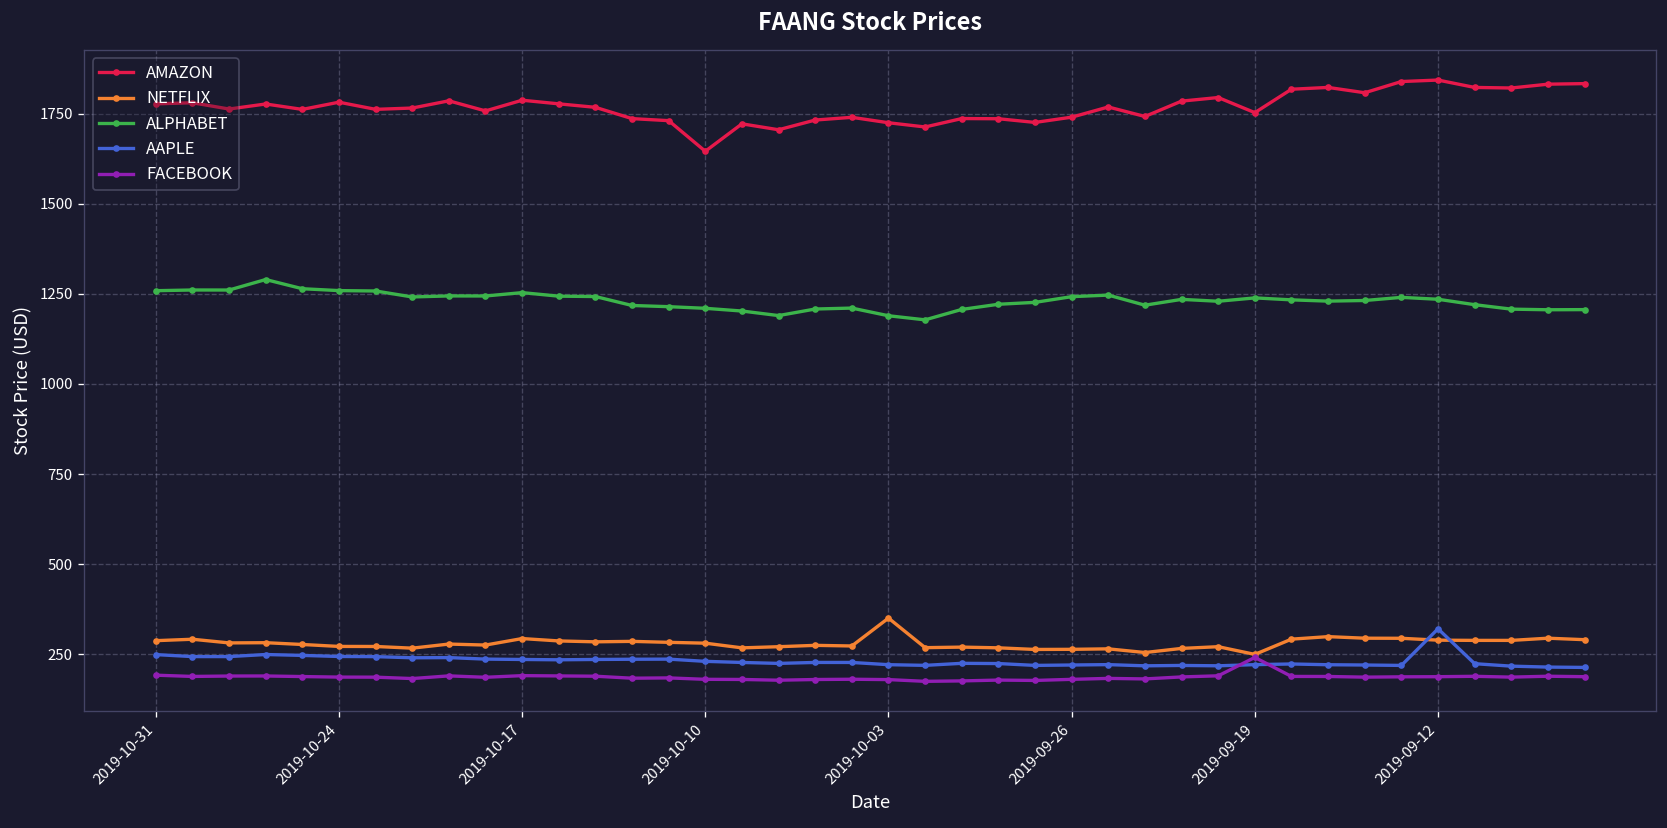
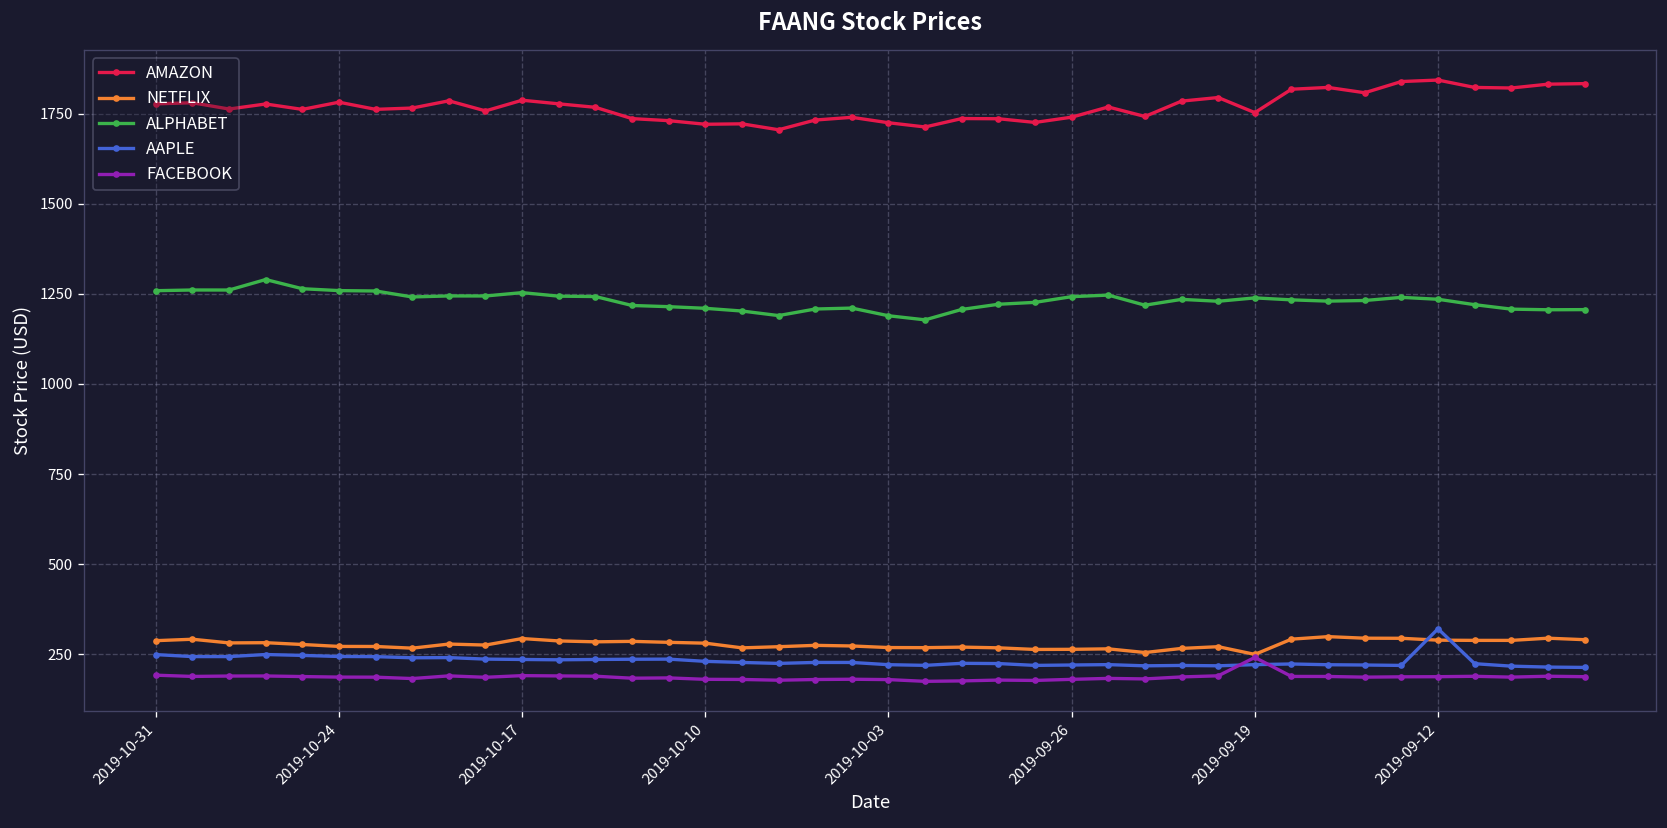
AMAZON, 2019-10-10: 1650 -> 1720
NETFLIX, 2019-10-03: 350 -> 270
